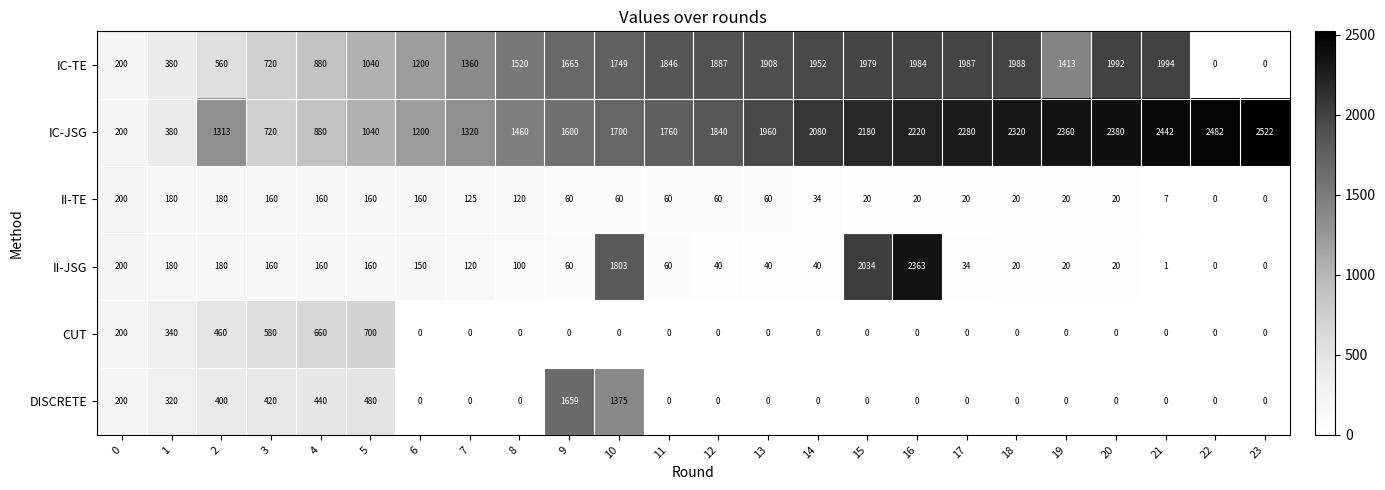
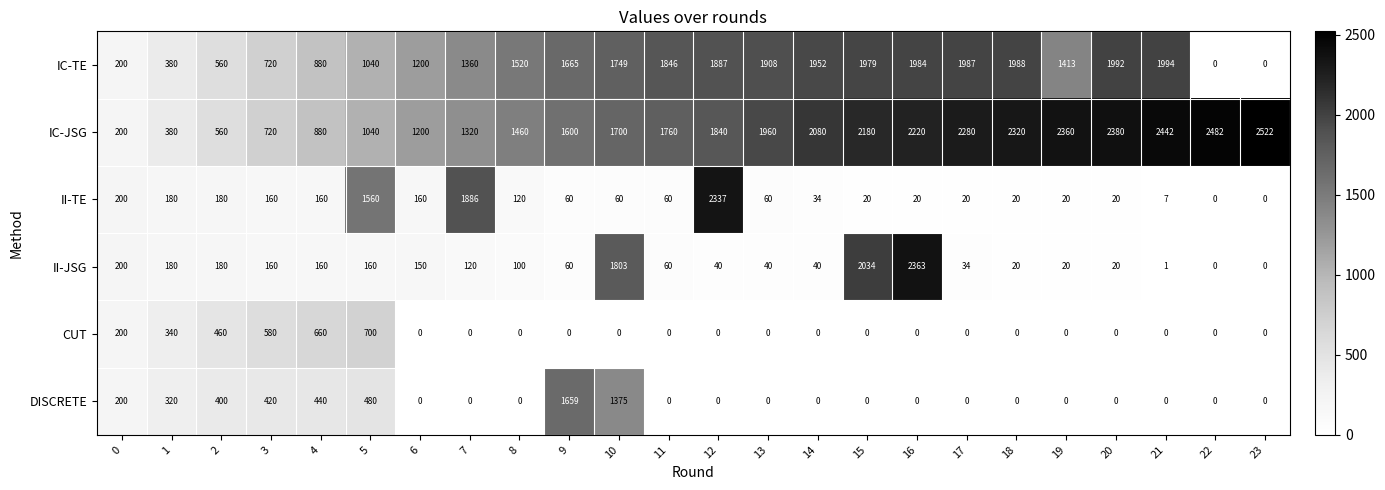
IC-JSG, 2: 1313 -> 560
II-TE, 5: 160 -> 1560
II-TE, 7: 125 -> 1886
II-TE, 12: 60 -> 2337
